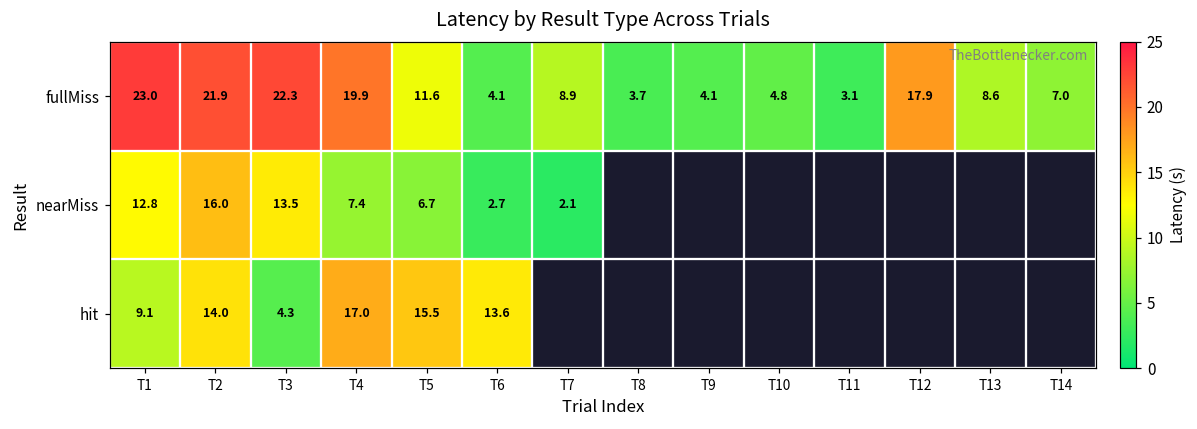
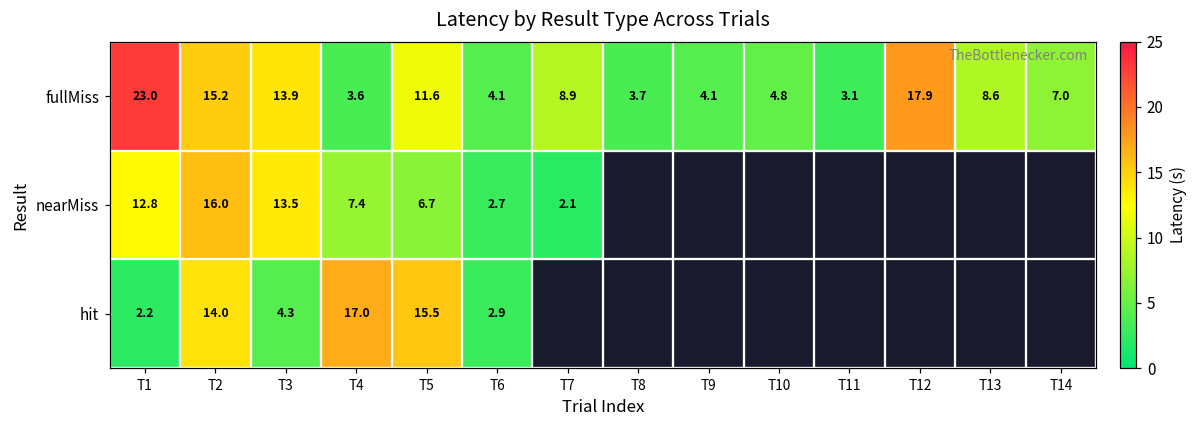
fullMiss, T2: 21.9 -> 15.2
fullMiss, T3: 22.3 -> 13.9
fullMiss, T4: 19.9 -> 3.6
hit, T1: 9.1 -> 2.2
hit, T6: 13.6 -> 2.9
